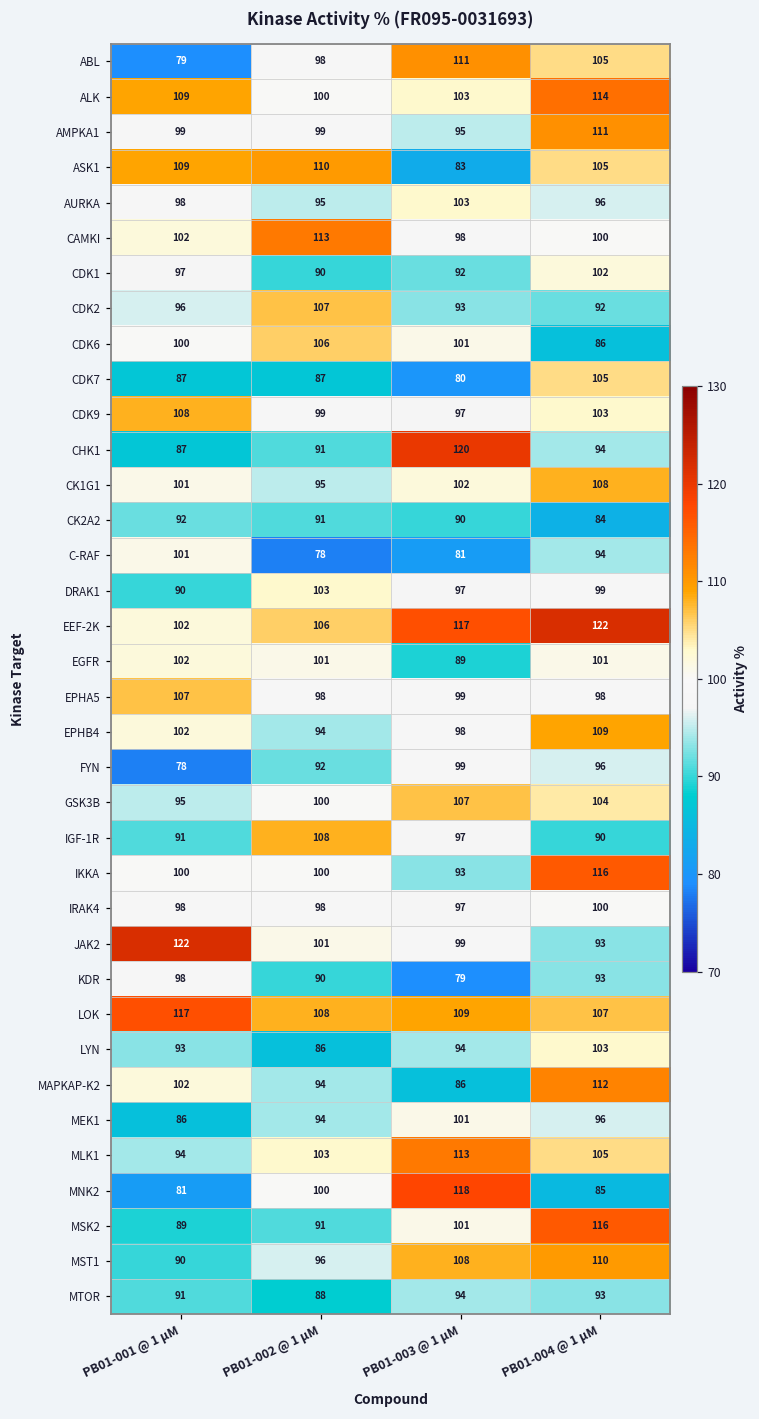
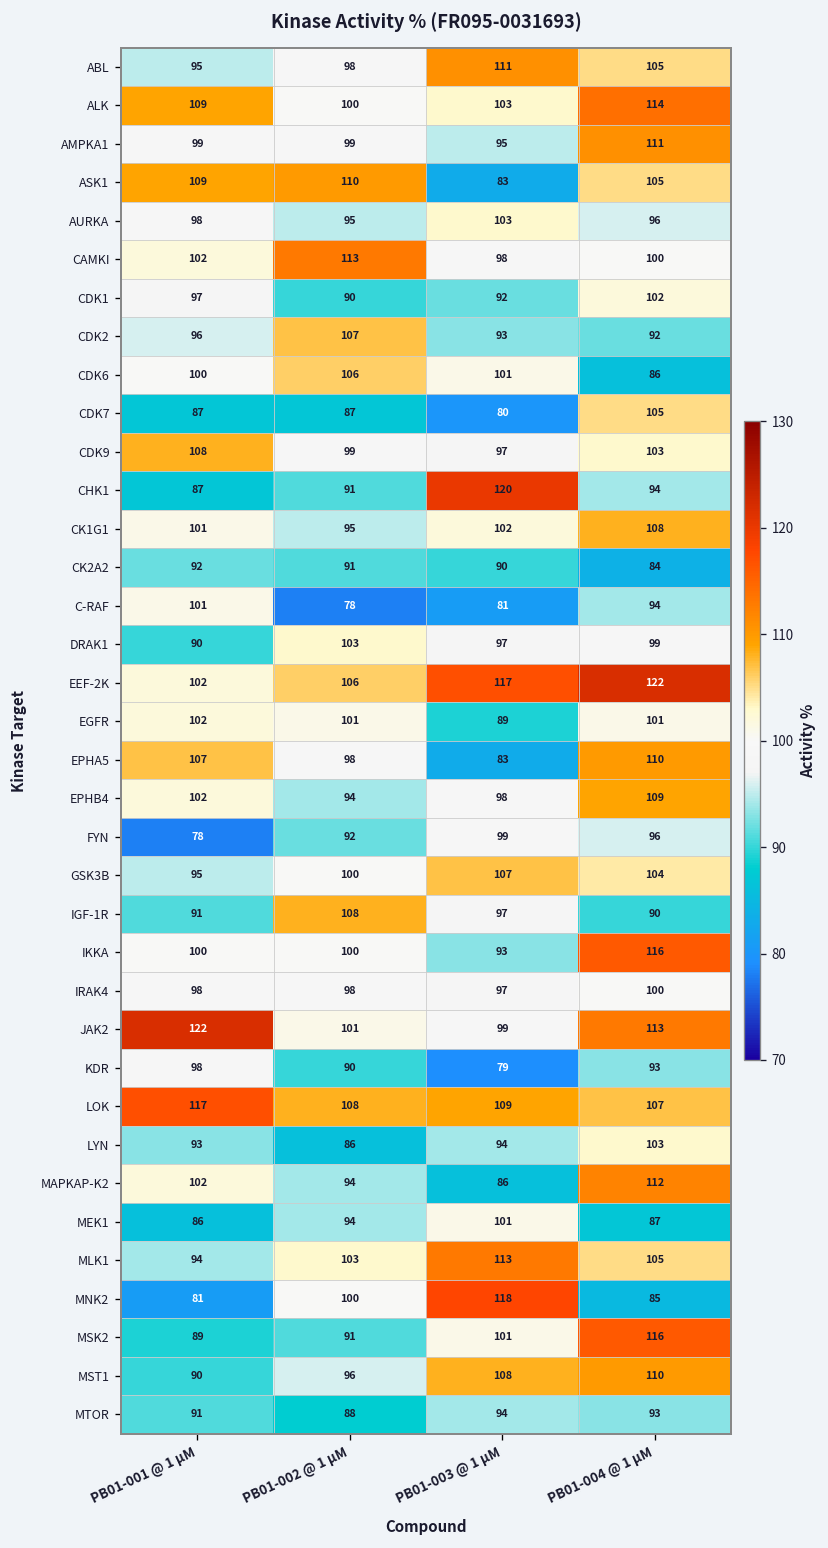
ABL, PB01-001 @ 1 µM: 79 -> 95
EPHA5, PB01-003 @ 1 µM: 99 -> 83
EPHA5, PB01-004 @ 1 µM: 98 -> 110
JAK2, PB01-004 @ 1 µM: 93 -> 113
MEK1, PB01-004 @ 1 µM: 96 -> 87
